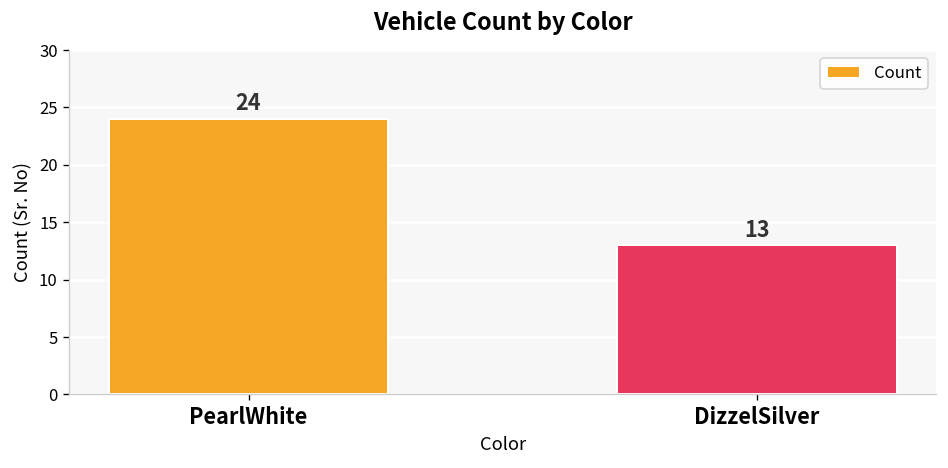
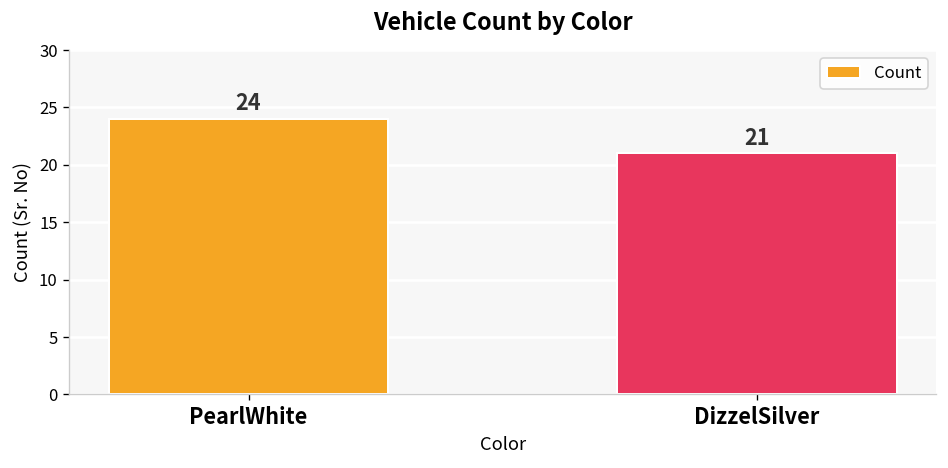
DizzelSilver: 13 -> 21
